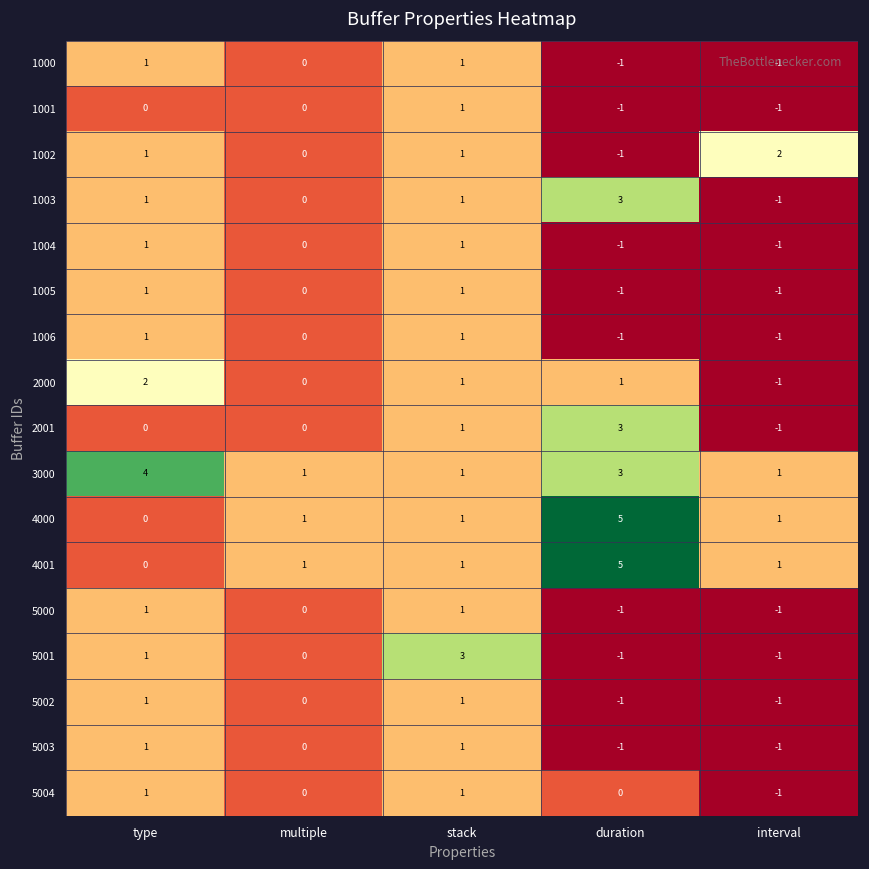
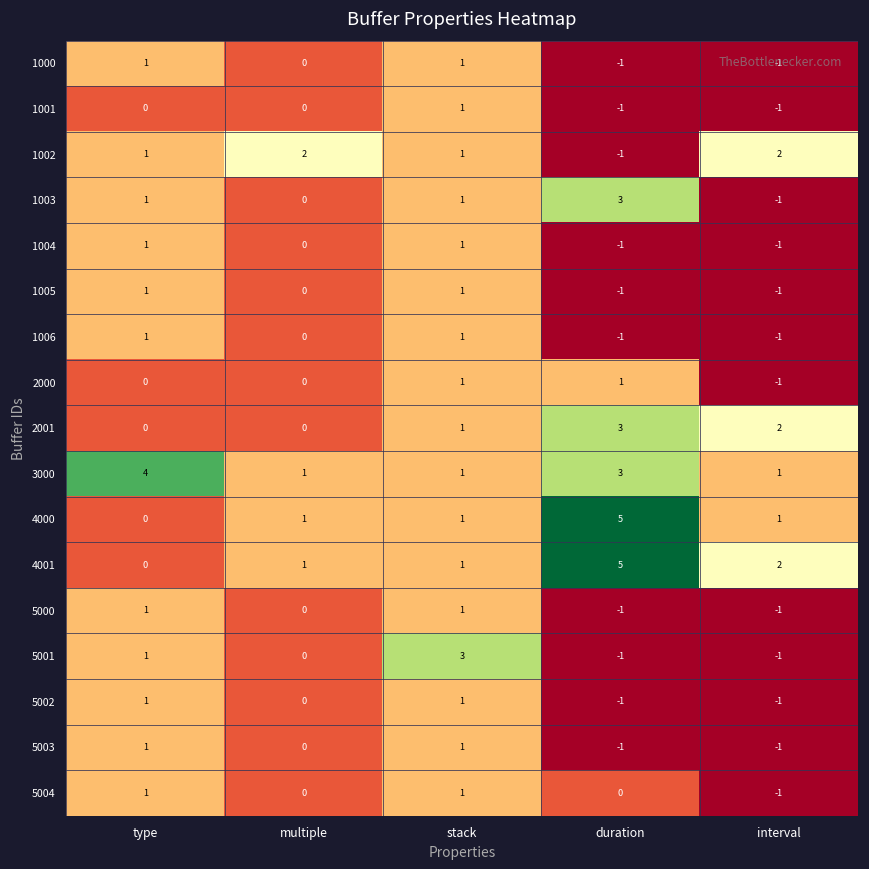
1002, multiple: 0 -> 2
2000, type: 2 -> 0
2001, interval: -1 -> 2
4001, interval: 1 -> 2
